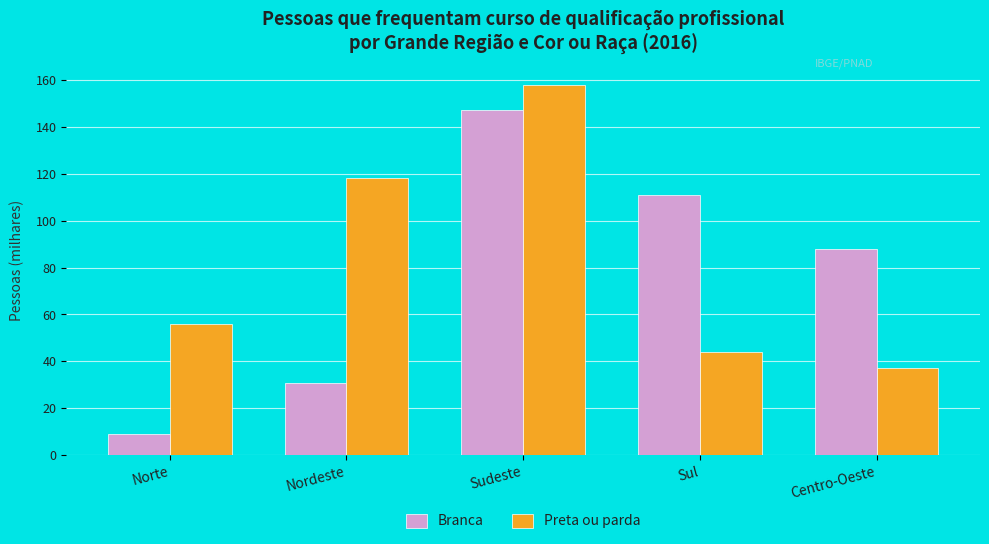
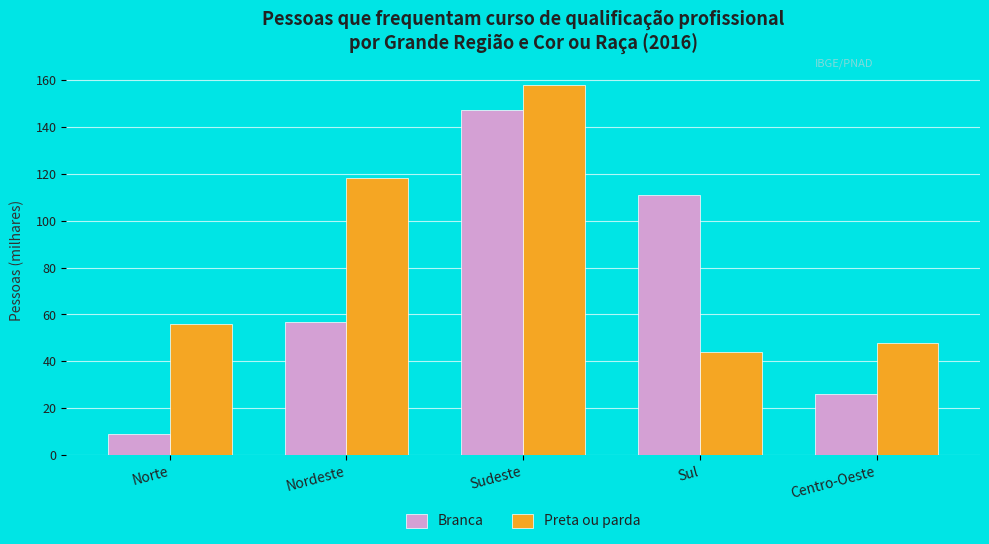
Branca, Nordeste: 31 -> 57
Branca, Centro-Oeste: 88 -> 26
Preta ou parda, Centro-Oeste: 37 -> 48
